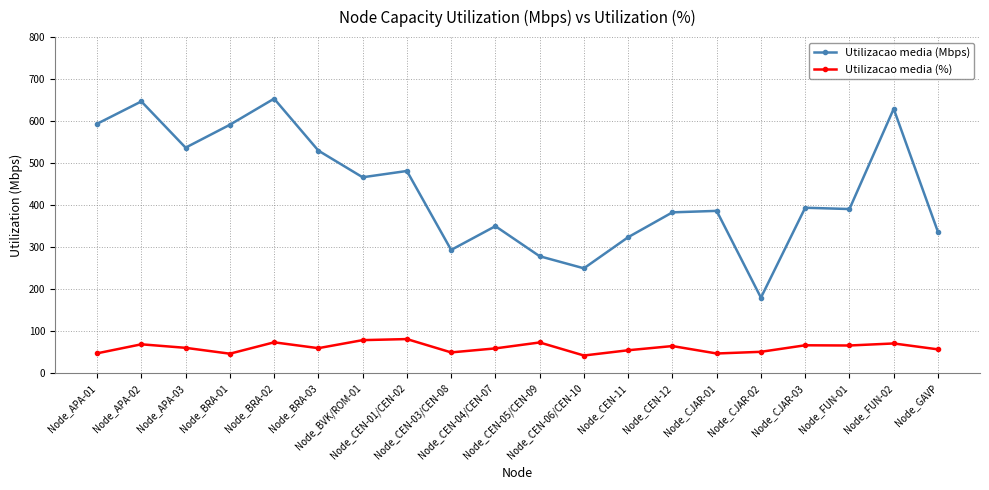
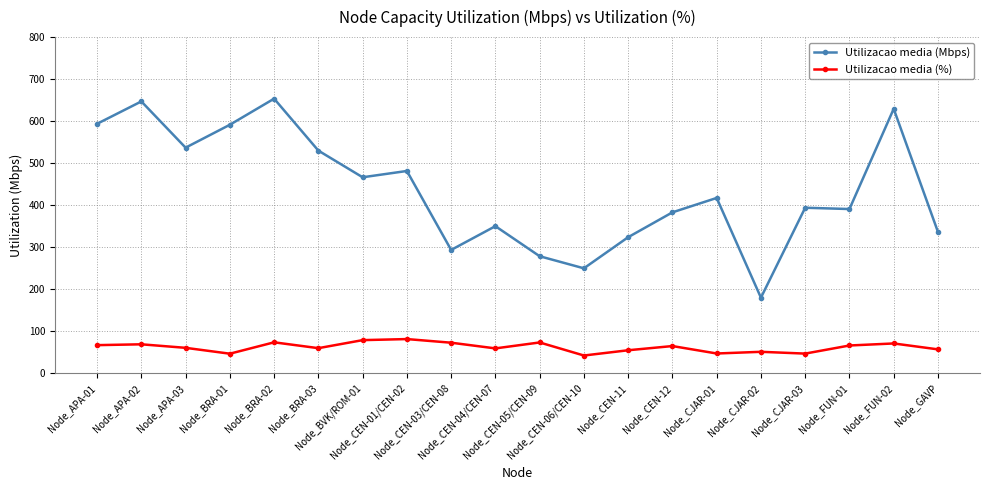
Utilizacao media (%), Node_APA-01: 50 -> 70
Utilizacao media (%), Node_CEN-03/CEN-08: 50 -> 70
Utilizacao media (Mbps), Node_CJAR-01: 390 -> 420
Utilizacao media (%), Node_CJAR-03: 70 -> 50
